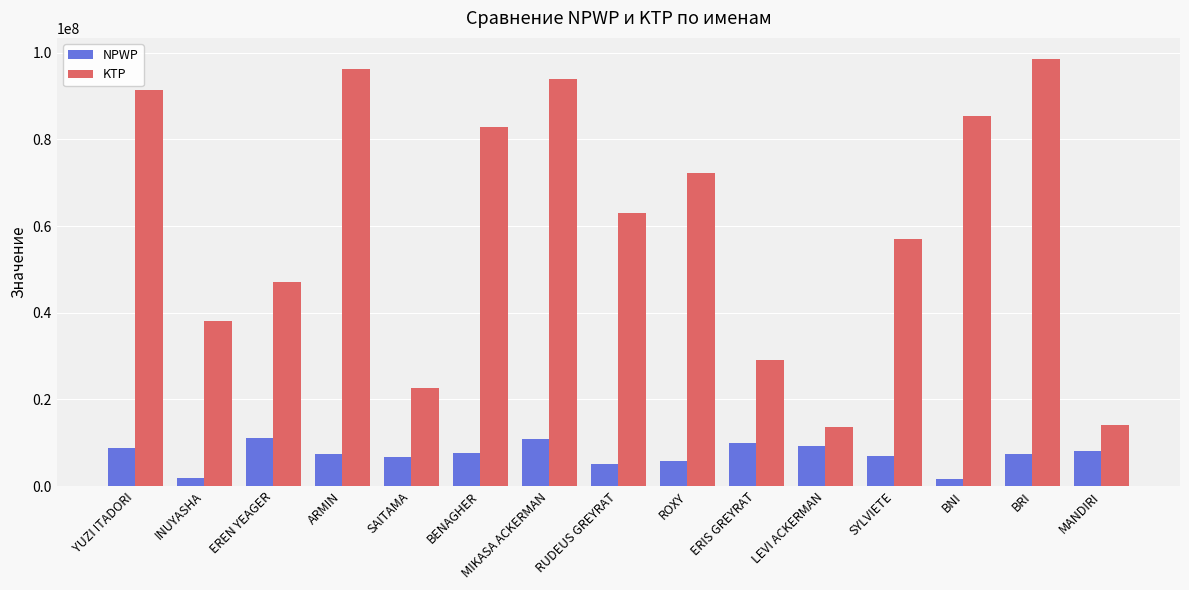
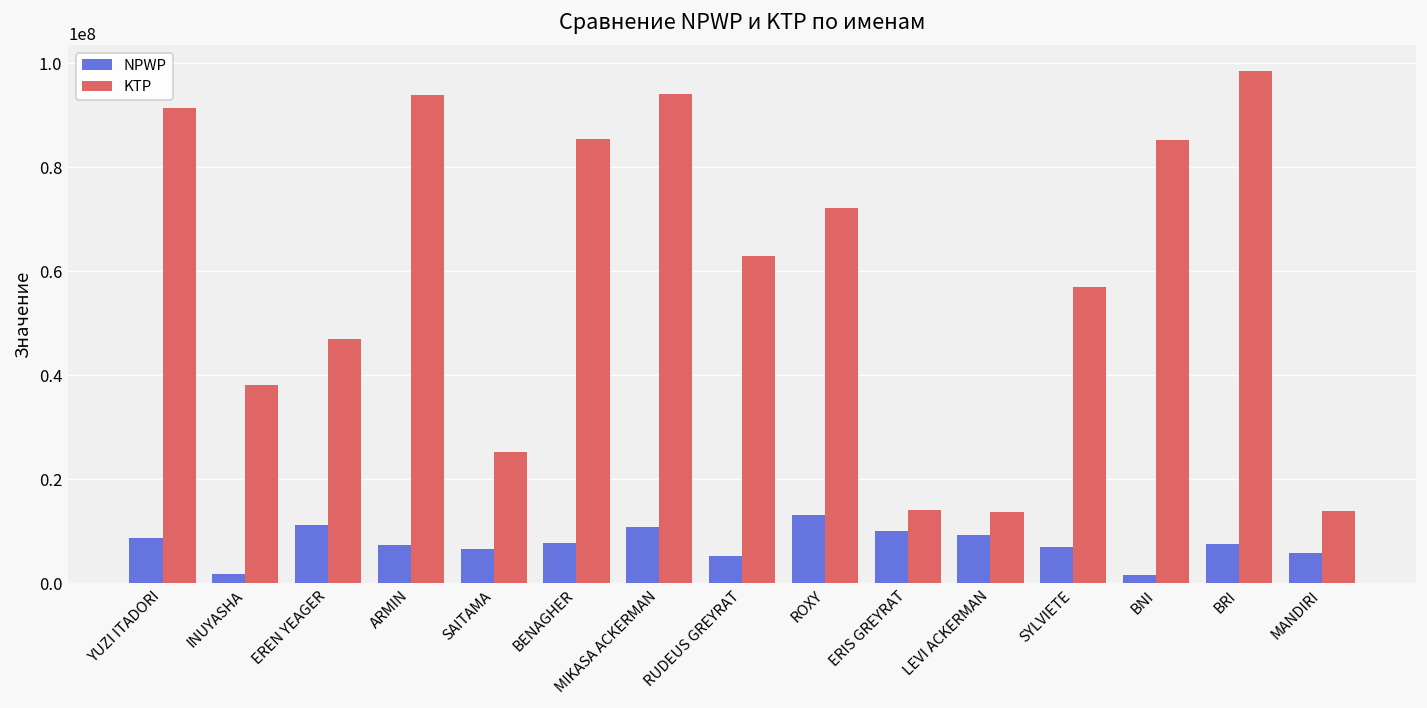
KTP, ARMIN: 96000000 -> 94000000
KTP, SAITAMA: 23000000 -> 25000000
KTP, BENAGHER: 83000000 -> 85000000
NPWP, ROXY: 6000000 -> 13000000
KTP, ERIS GREYRAT: 29000000 -> 14000000
NPWP, MANDIRI: 8000000 -> 6000000
